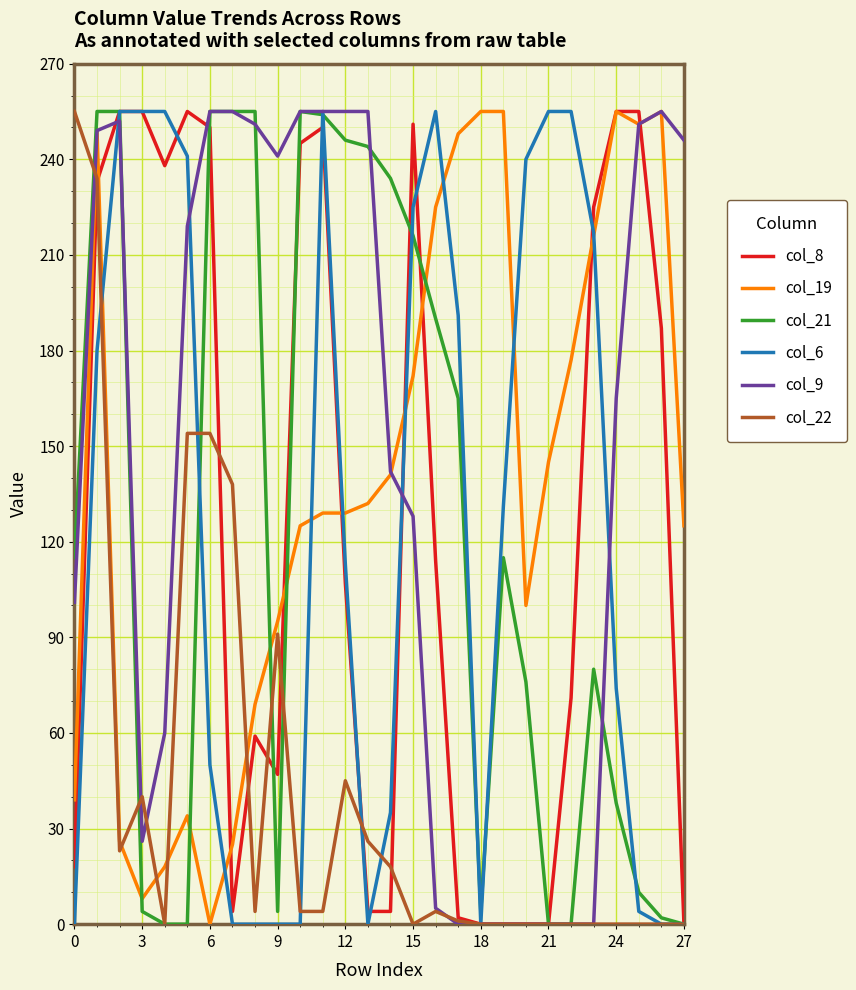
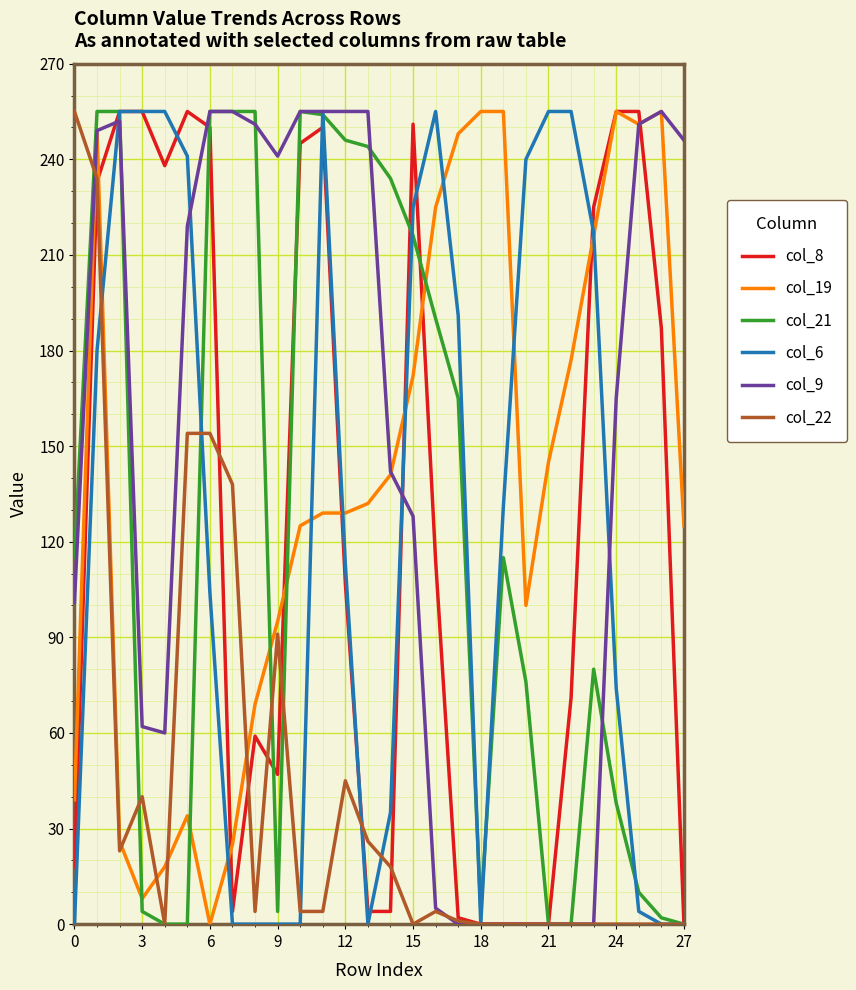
col_9, 3: 26 -> 62
col_6, 6: 50 -> 104
